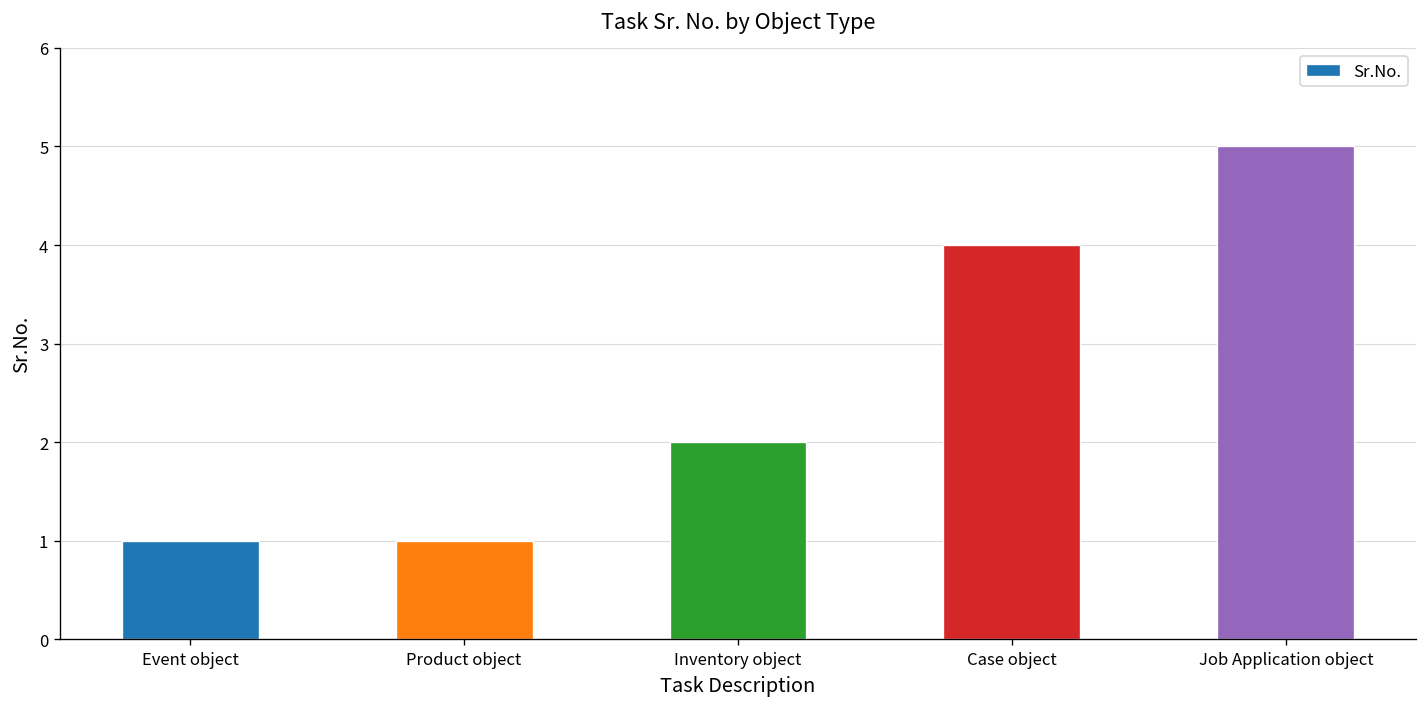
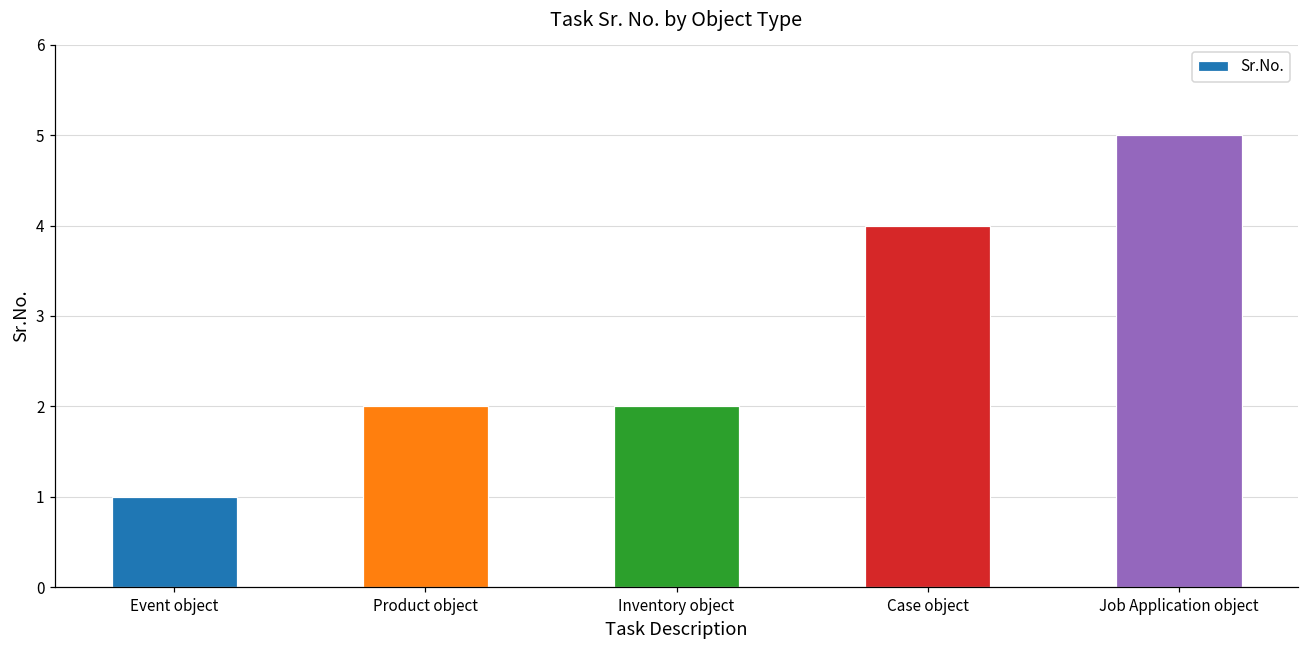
Product object: 1 -> 2
